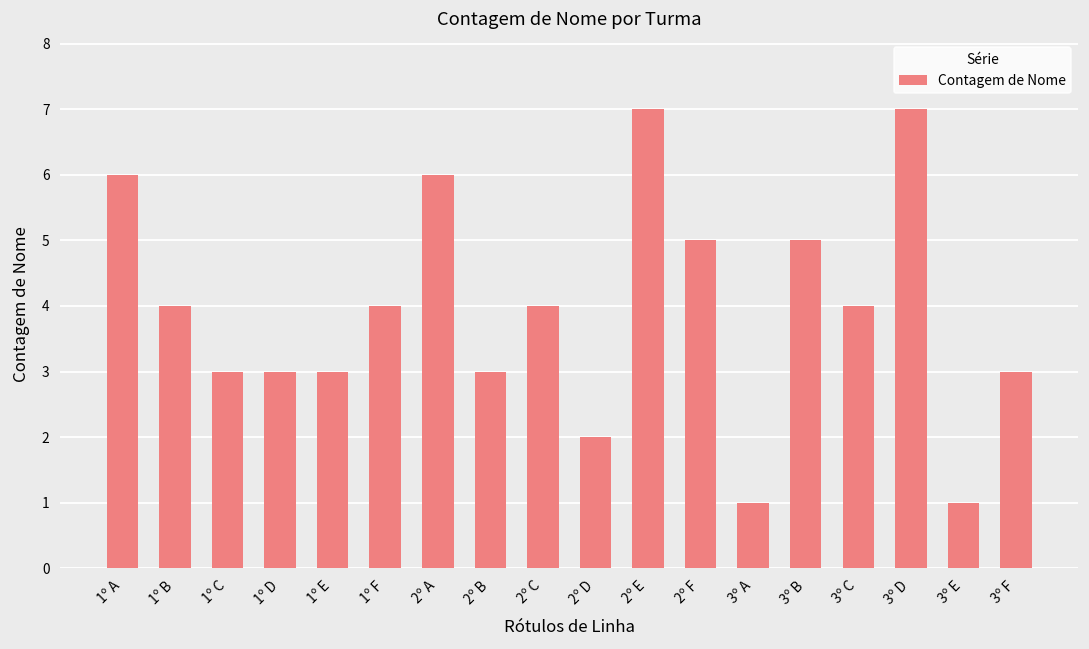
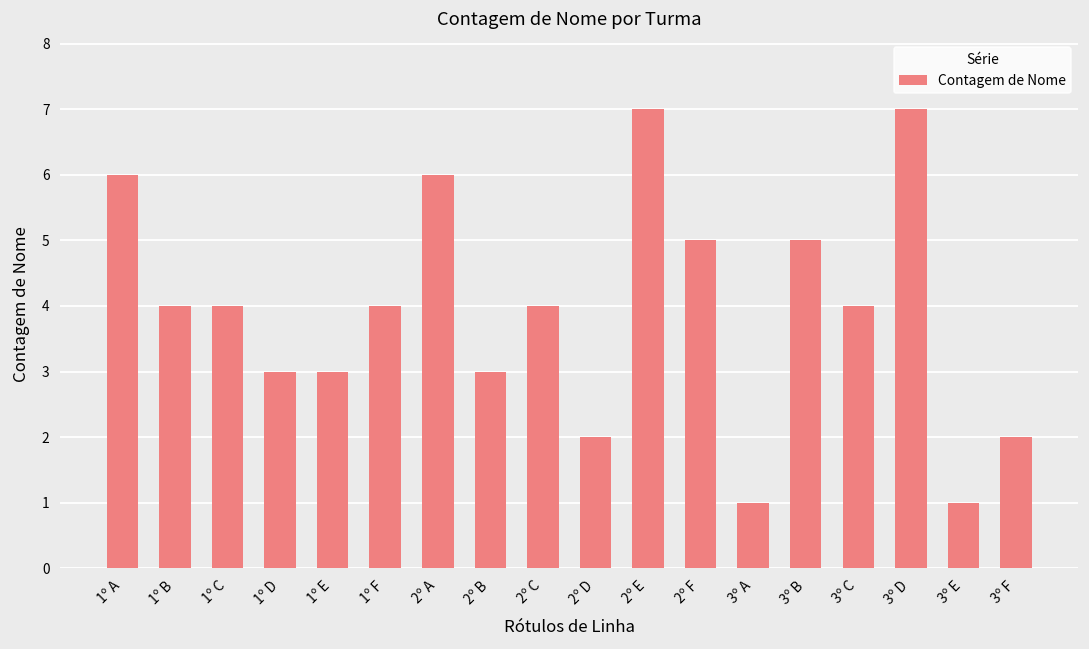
1º C: 3 -> 4
3º F: 3 -> 2
